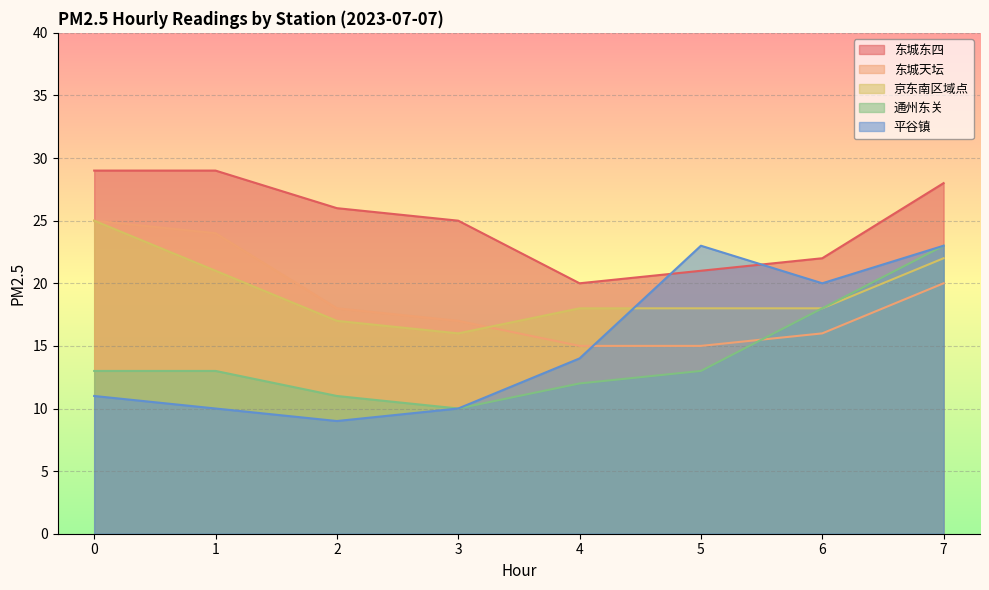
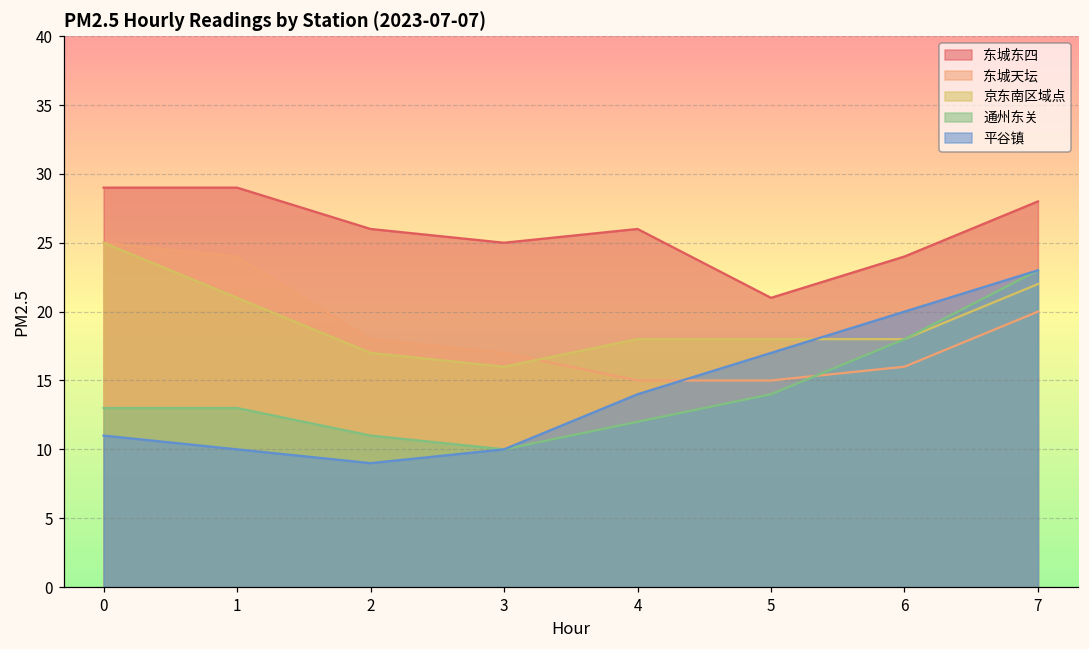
东城东四, 4: 20 -> 26
通州东关, 5: 13 -> 14
平谷镇, 5: 23 -> 17
东城东四, 6: 22 -> 24
